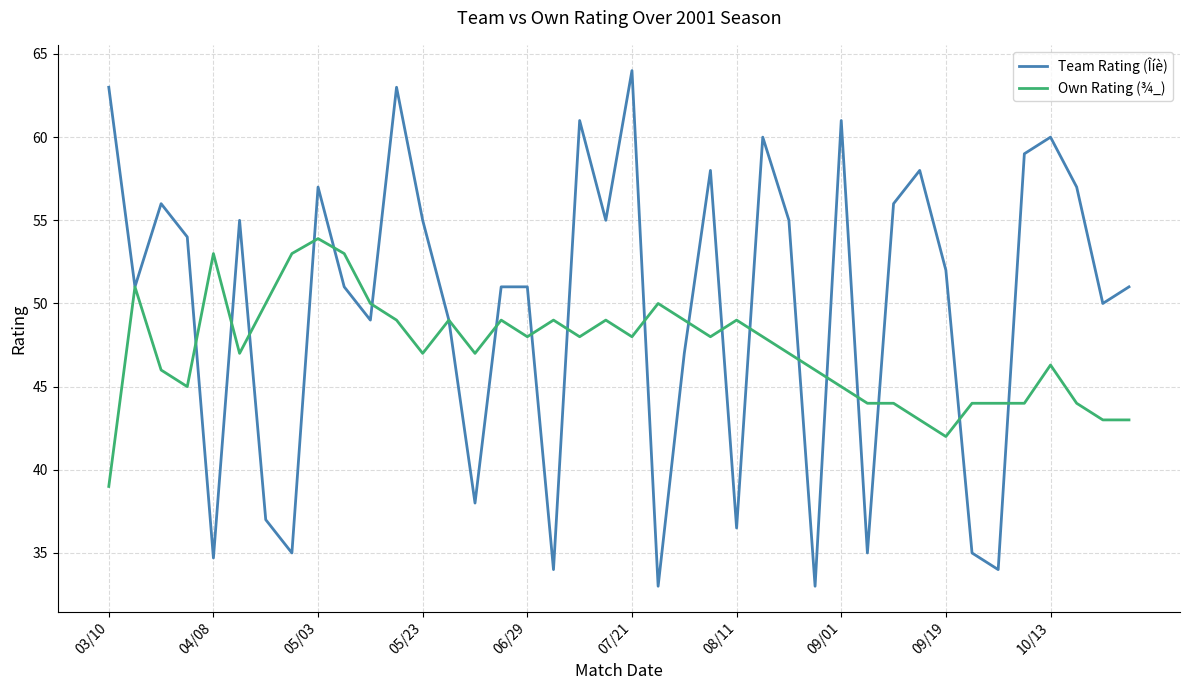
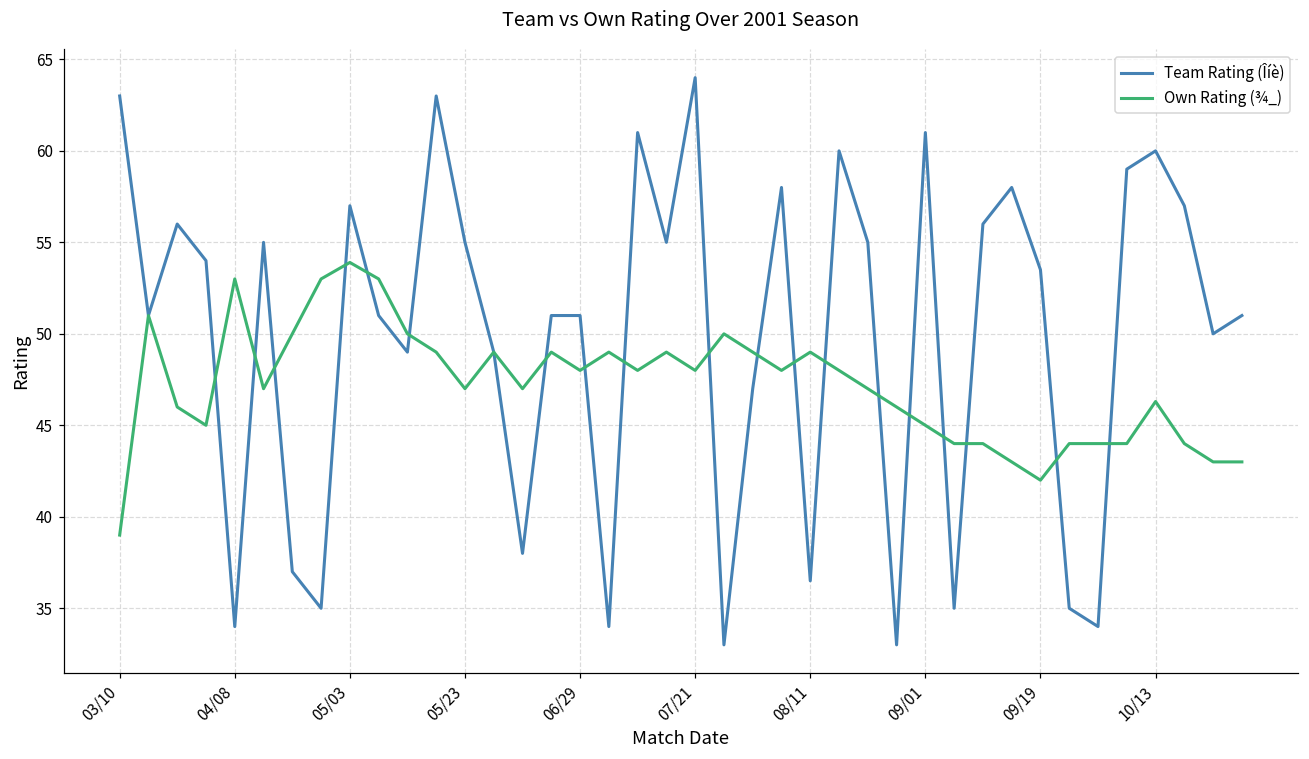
Team Rating (Îíè), 04/08: 34.7 -> 34.0
Team Rating (Îíè), 09/19: 52.0 -> 53.5
